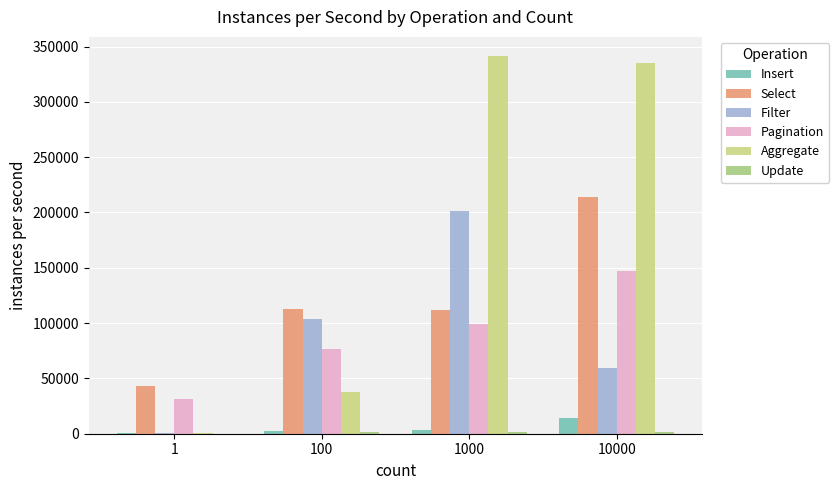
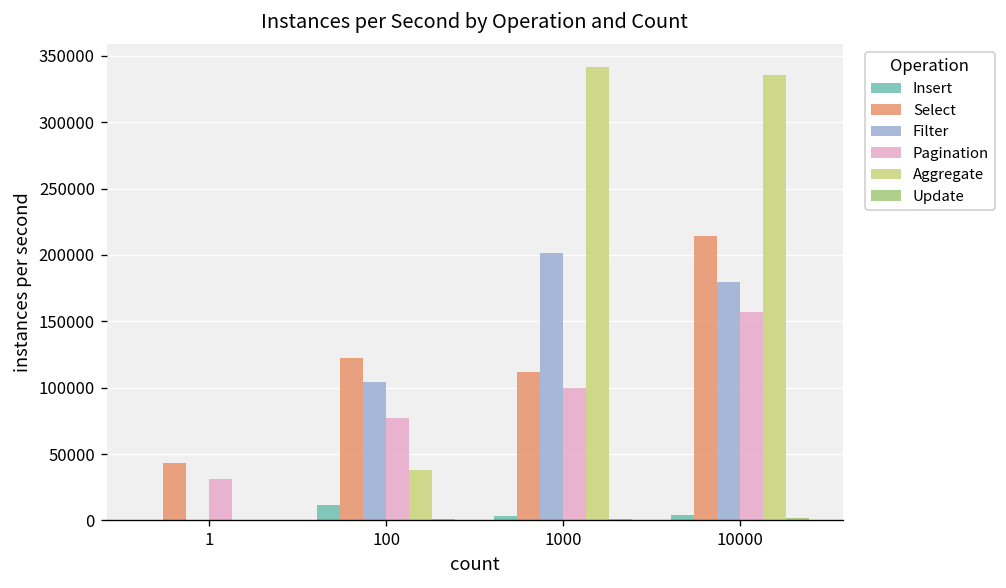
Insert, 100: 3000 -> 12000
Select, 100: 112000 -> 122000
Insert, 10000: 14000 -> 4000
Filter, 10000: 59000 -> 180000
Pagination, 10000: 147000 -> 157000
